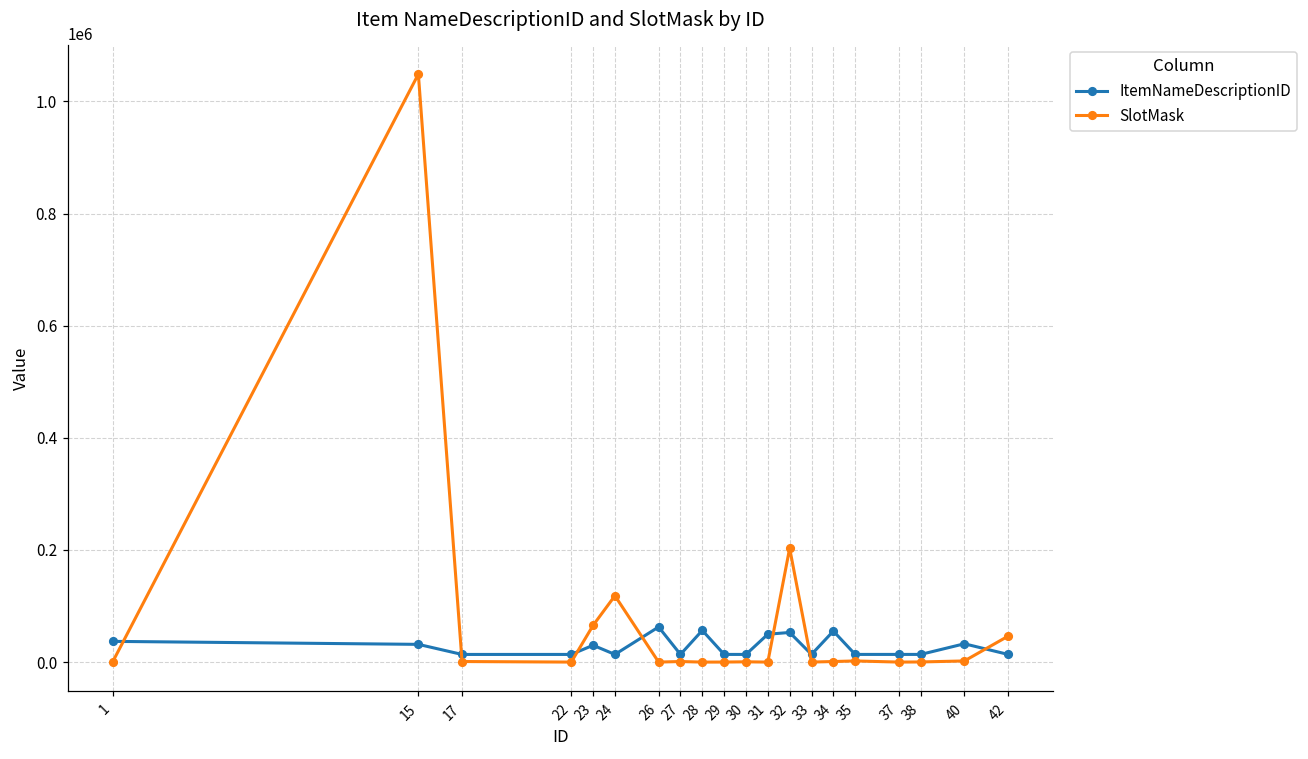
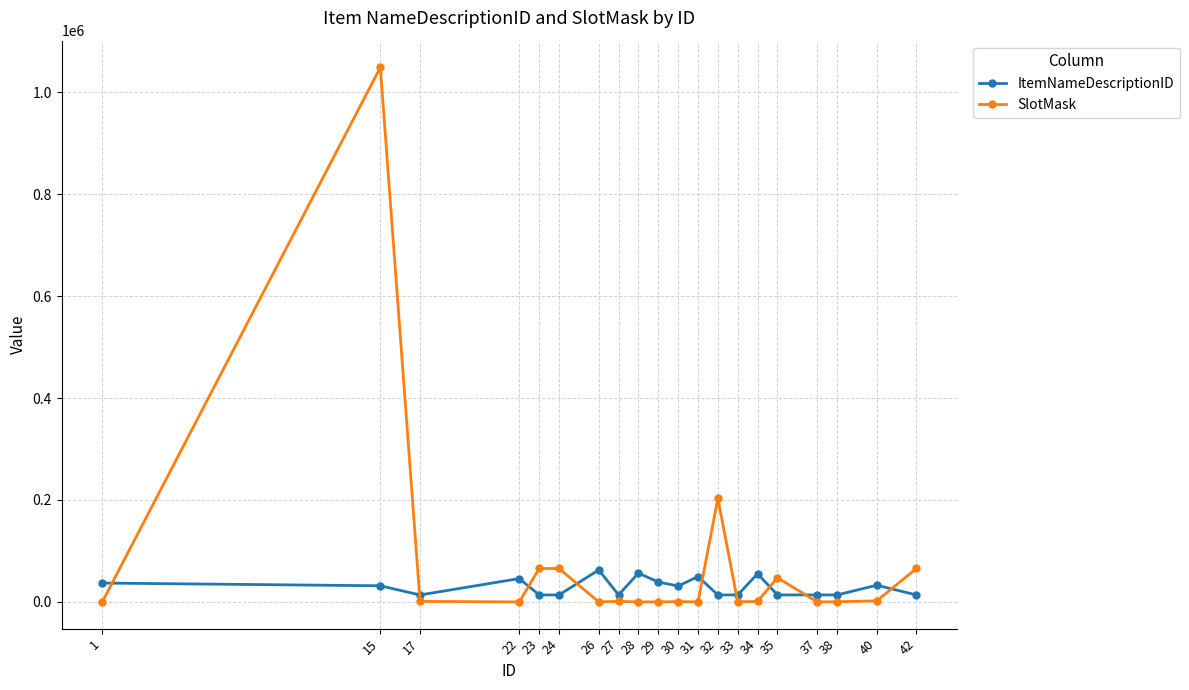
ItemNameDescriptionID, 22: 10000 -> 50000
ItemNameDescriptionID, 23: 30000 -> 10000
SlotMask, 24: 120000 -> 70000
ItemNameDescriptionID, 29: 10000 -> 40000
ItemNameDescriptionID, 30: 10000 -> 30000
ItemNameDescriptionID, 32: 50000 -> 10000
SlotMask, 35: 0 -> 50000
SlotMask, 42: 50000 -> 70000
